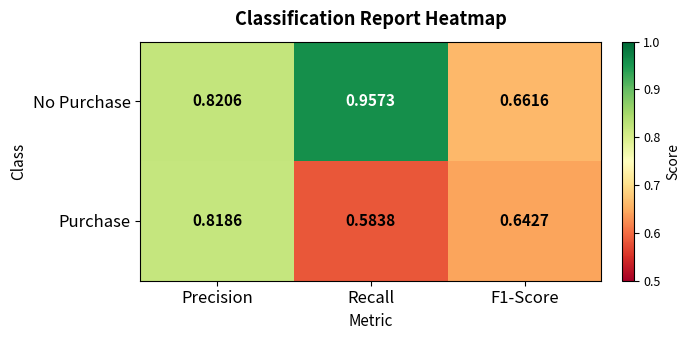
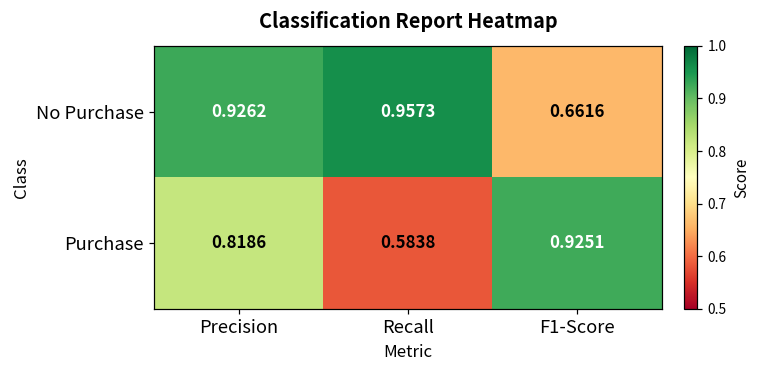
No Purchase, Precision: 0.8206 -> 0.9262
Purchase, F1-Score: 0.6427 -> 0.9251
